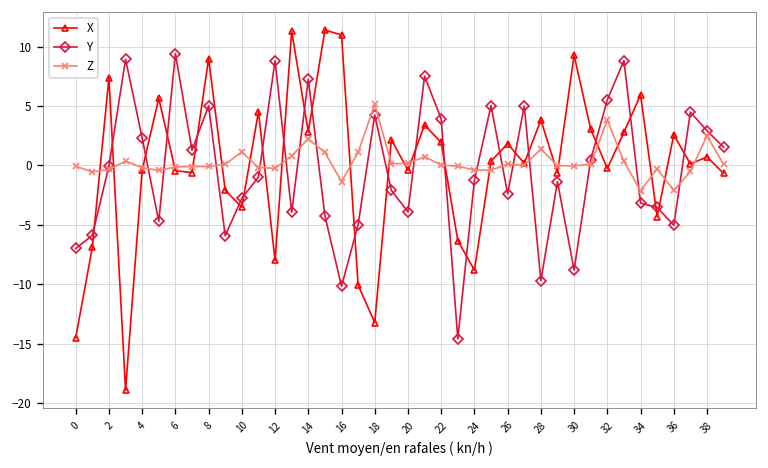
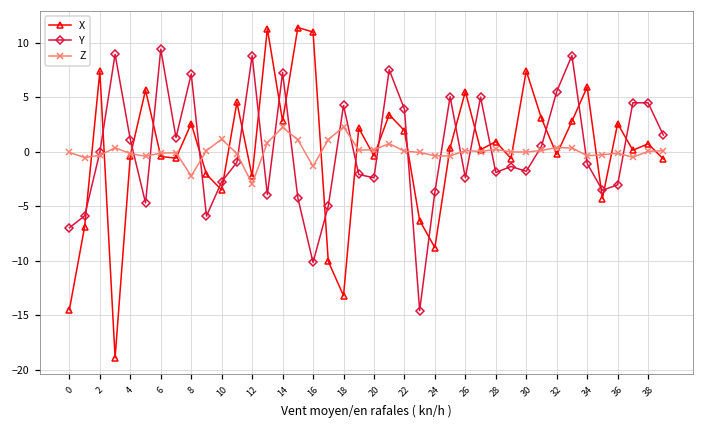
Y, 4: 2 -> 1
X, 8: 9 -> 3
Y, 8: 5 -> 7
Z, 8: 0 -> -2
X, 12: -8 -> -2
Z, 12: 0 -> -3
Z, 18: 5 -> 2
Y, 20: -4 -> -2
Y, 24: -1 -> -4
X, 26: 2 -> 6
X, 28: 4 -> 1
Y, 28: -10 -> -2
Z, 28: 1 -> 0
X, 30: 9 -> 7
Y, 30: -9 -> -2
Z, 32: 4 -> 0
Y, 34: -3 -> -1
Z, 34: -2 -> 0
Y, 36: -5 -> -3
Z, 36: -2 -> 0
Y, 38: 3 -> 4
Z, 38: 3 -> 0
